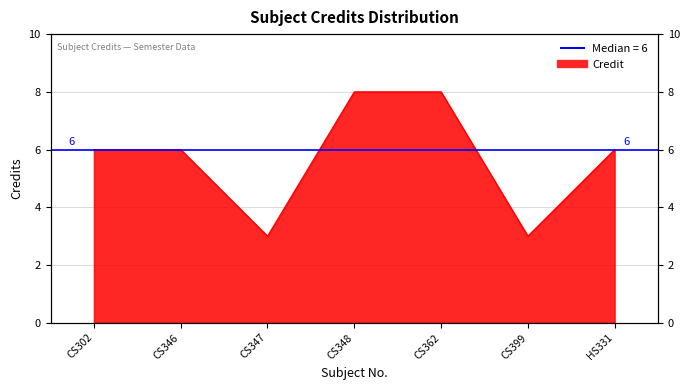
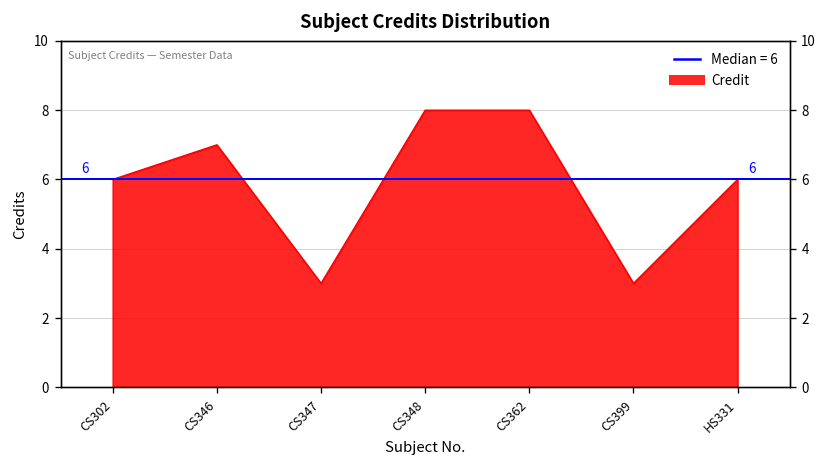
CS346: 6 -> 7
